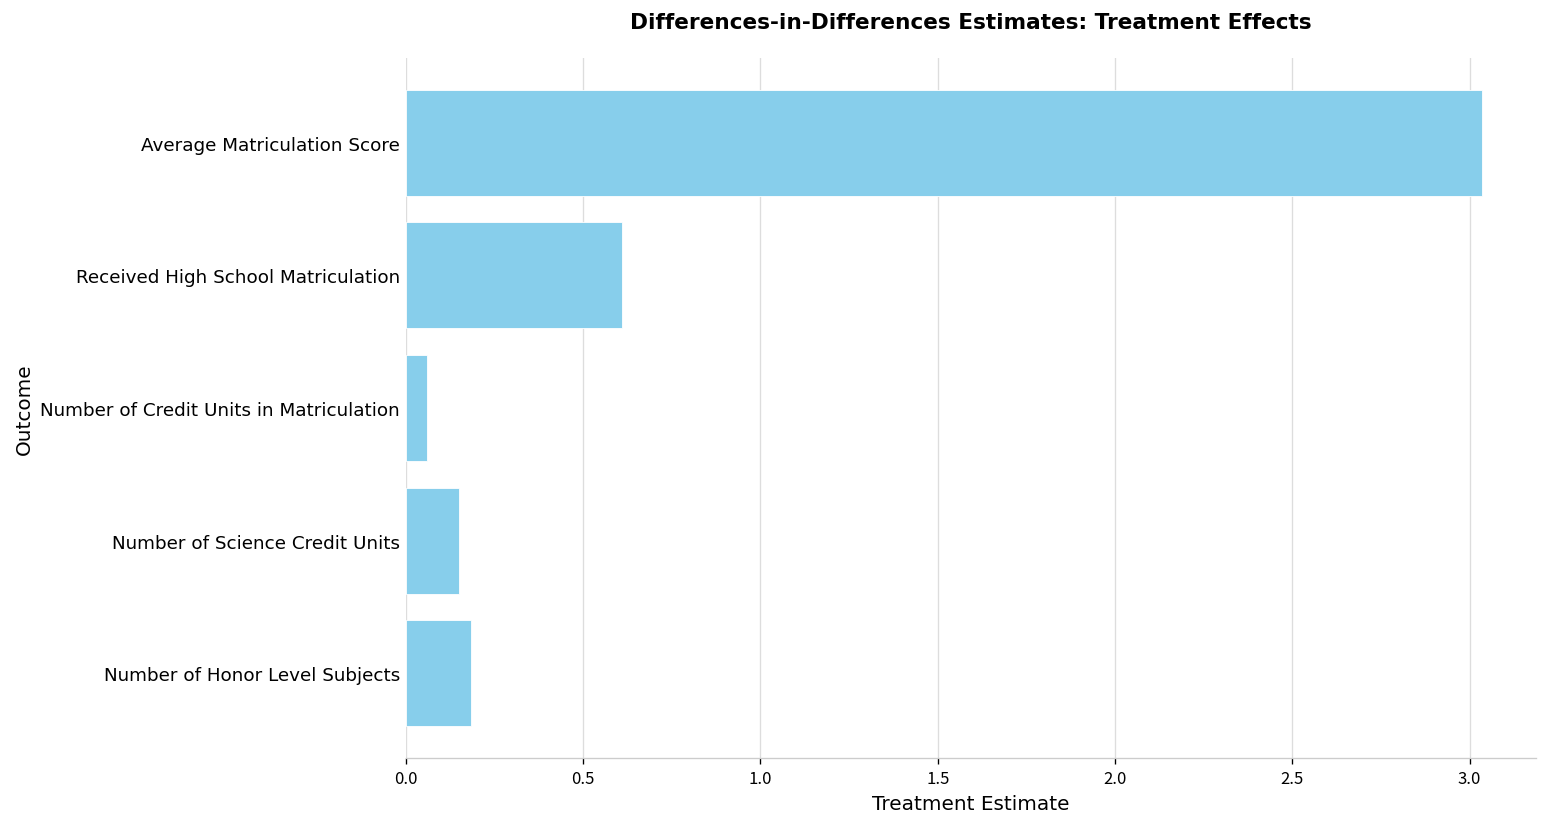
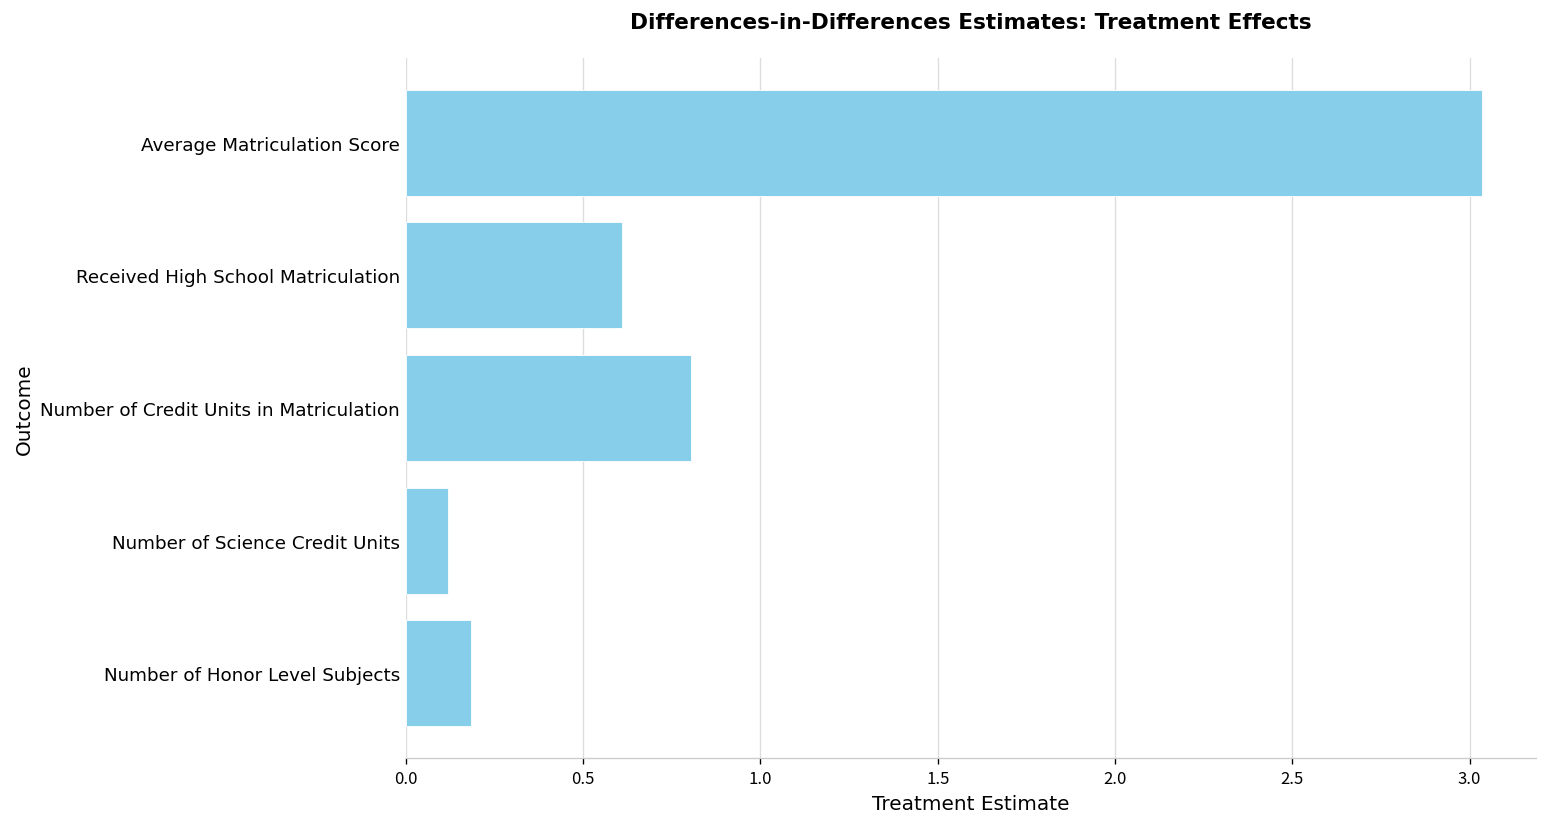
Number of Credit Units in Matriculation: 0.06 -> 0.80
Number of Science Credit Units: 0.15 -> 0.12
